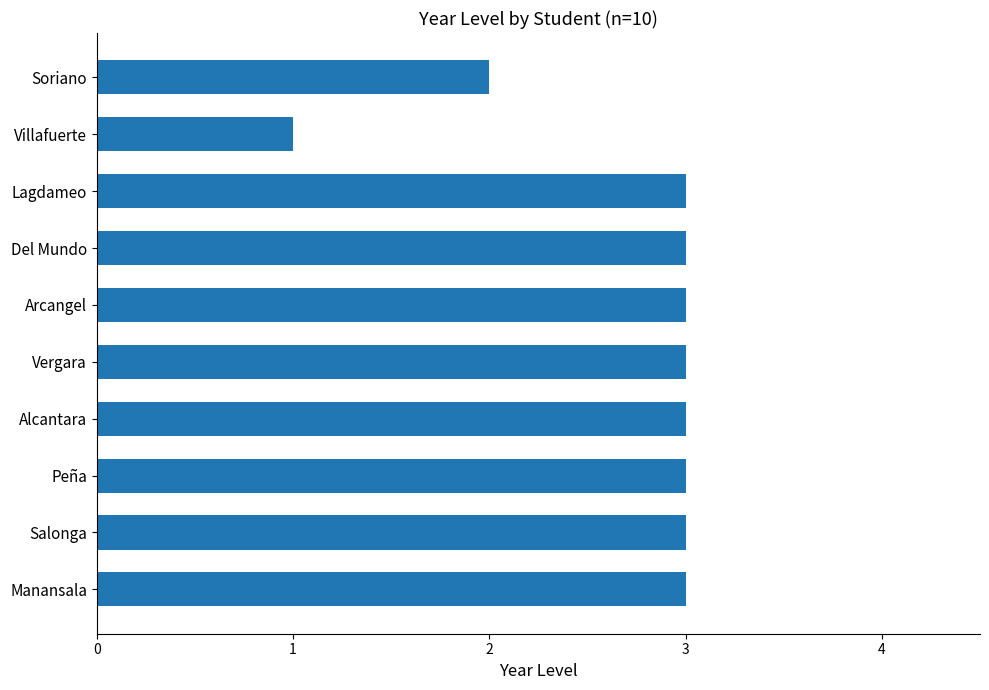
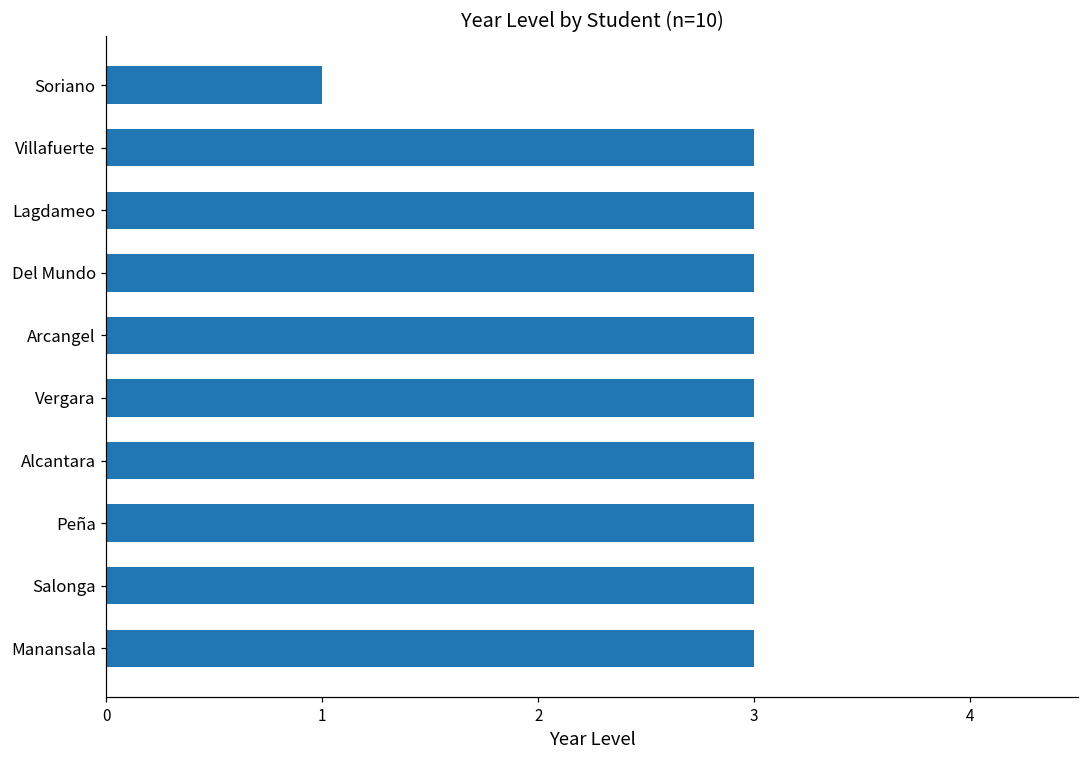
Soriano: 2 -> 1
Villafuerte: 1 -> 3
